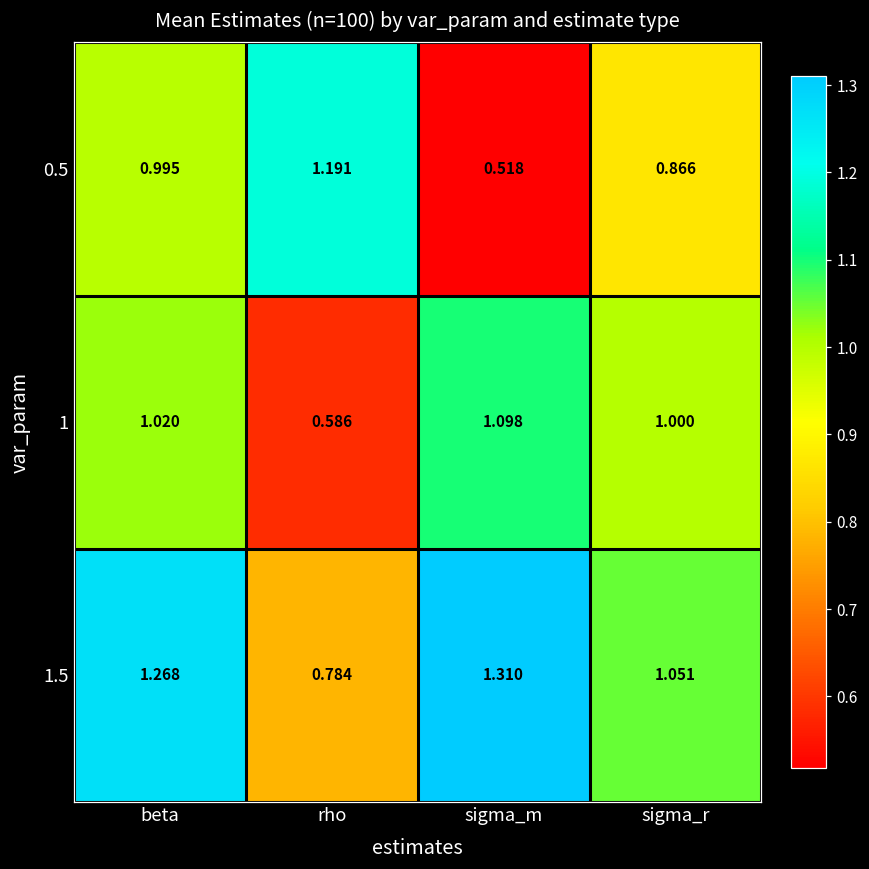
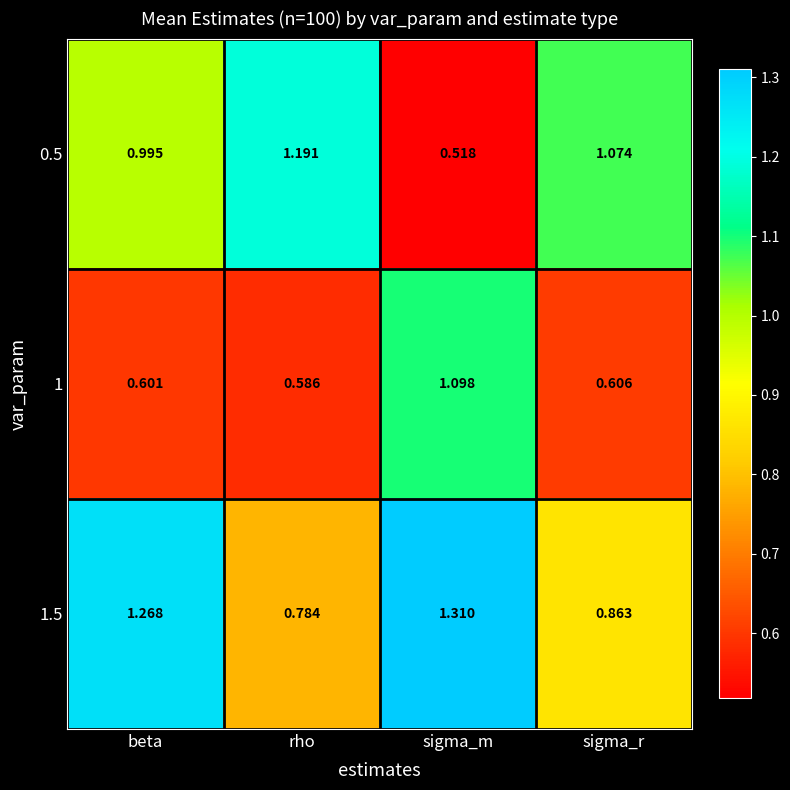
0.5, sigma_r: 0.866 -> 1.074
1, beta: 1.020 -> 0.601
1, sigma_r: 1.000 -> 0.606
1.5, sigma_r: 1.051 -> 0.863
